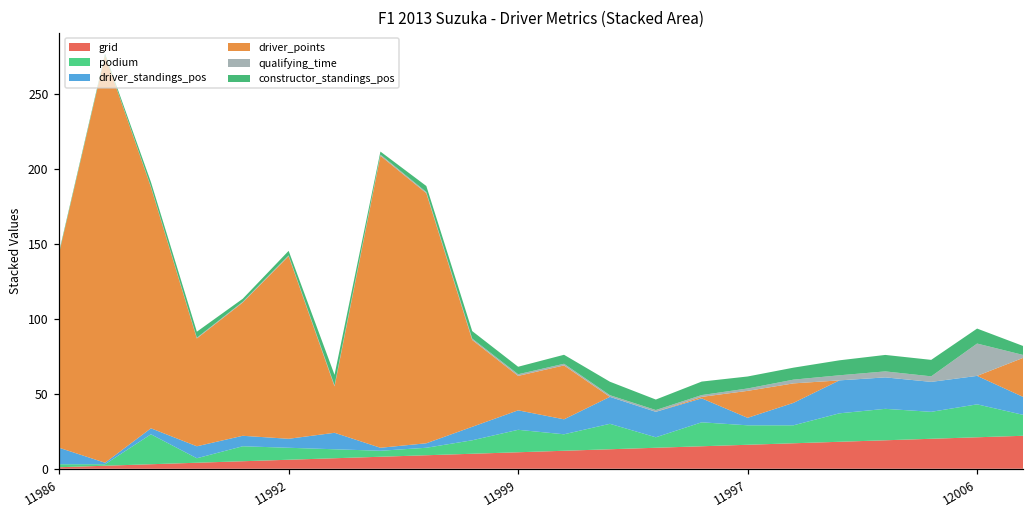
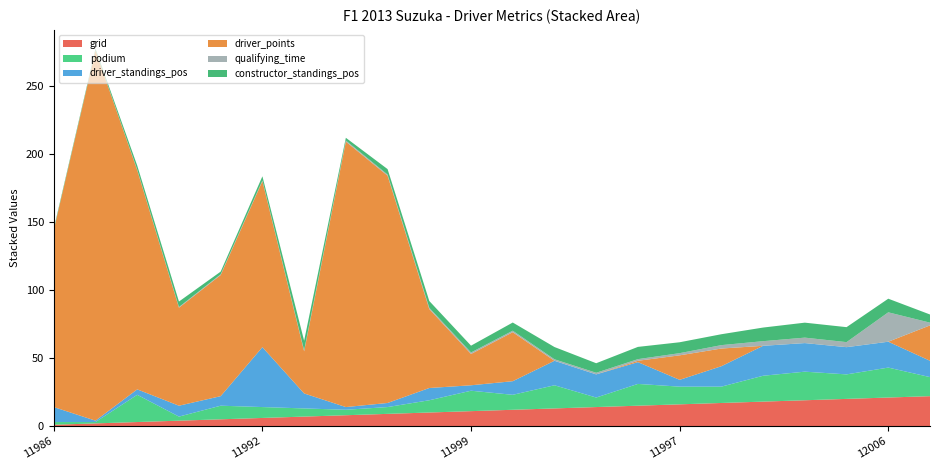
driver_standings_pos, 11992: 6 -> 44
driver_standings_pos, 11999: 13 -> 4
